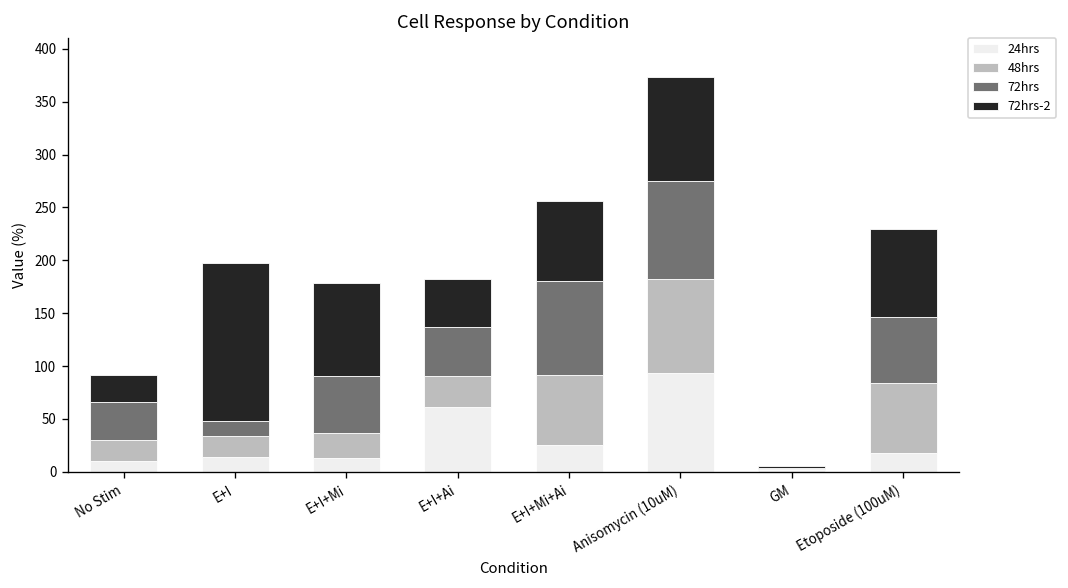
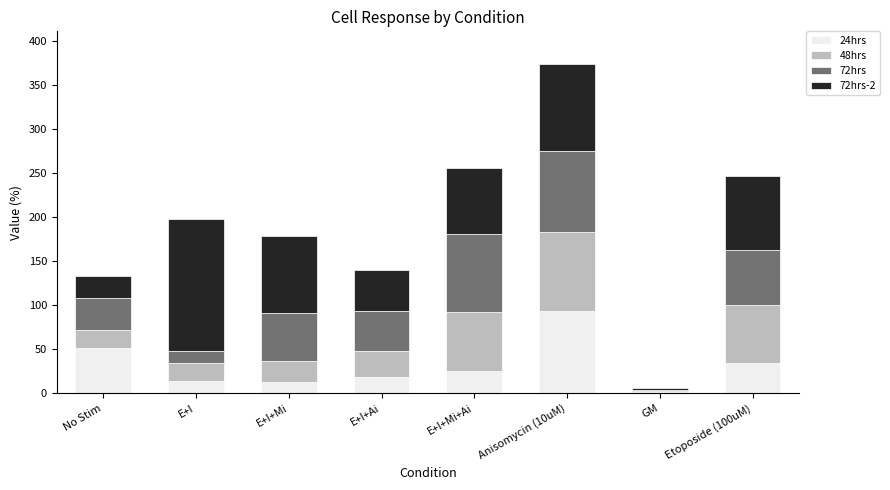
24hrs, No Stim: 10 -> 50
24hrs, E+I+Ai: 60 -> 20
24hrs, Etoposide (100uM): 20 -> 30
